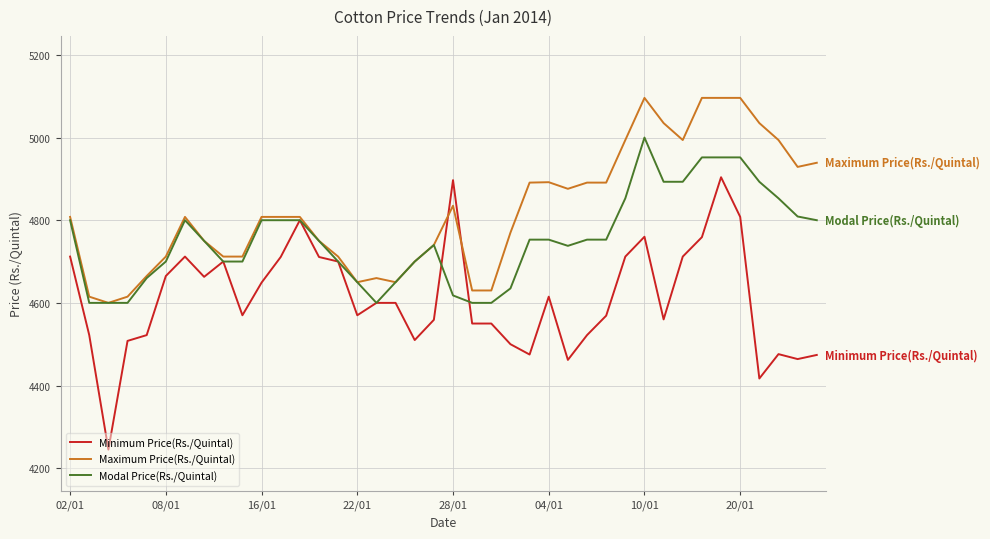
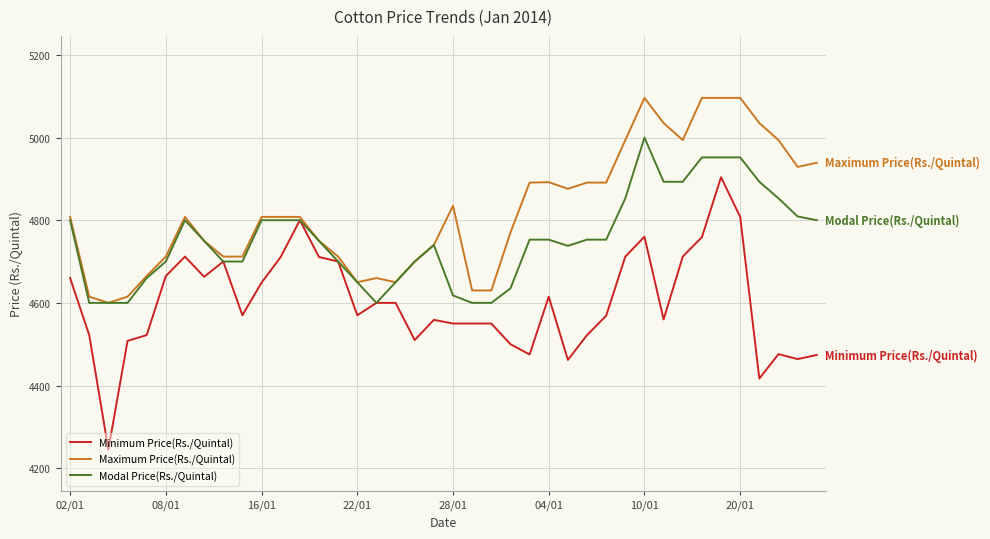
Minimum Price(Rs./Quintal), 02/01: 4710 -> 4660
Minimum Price(Rs./Quintal), 28/01: 4900 -> 4550
